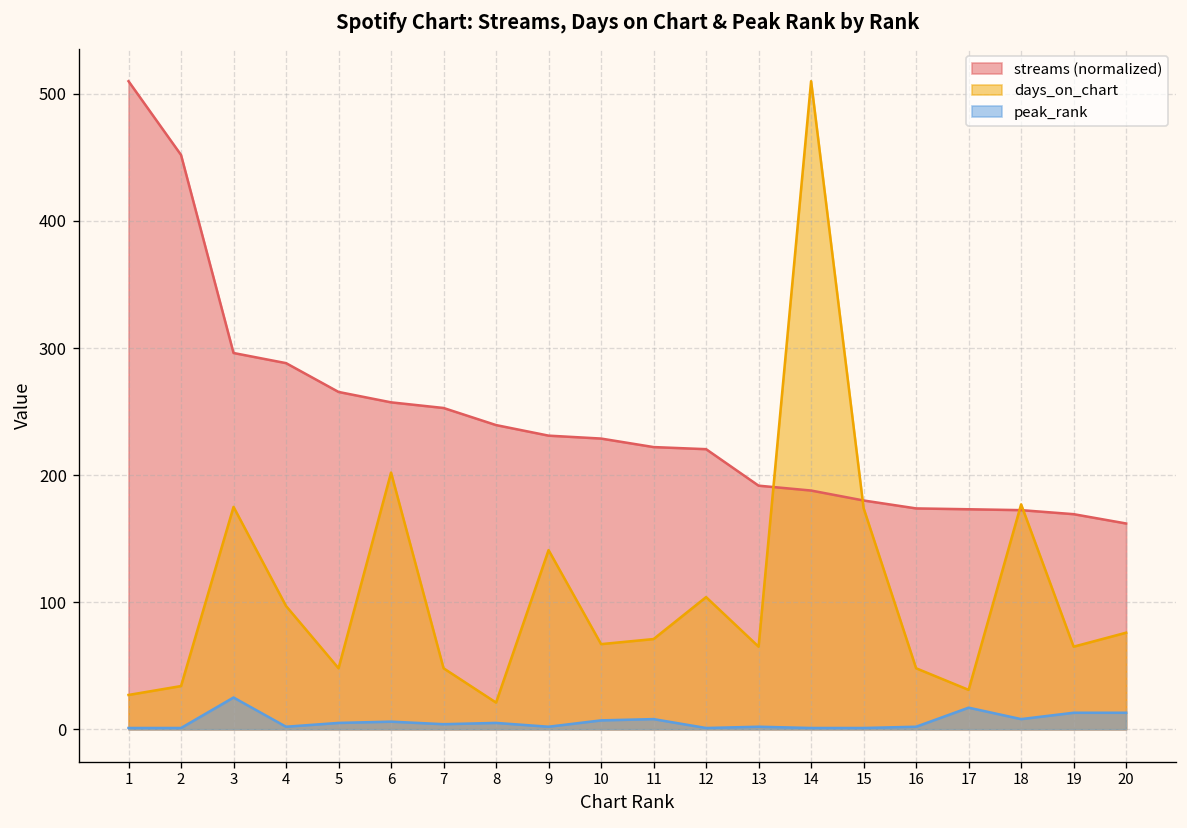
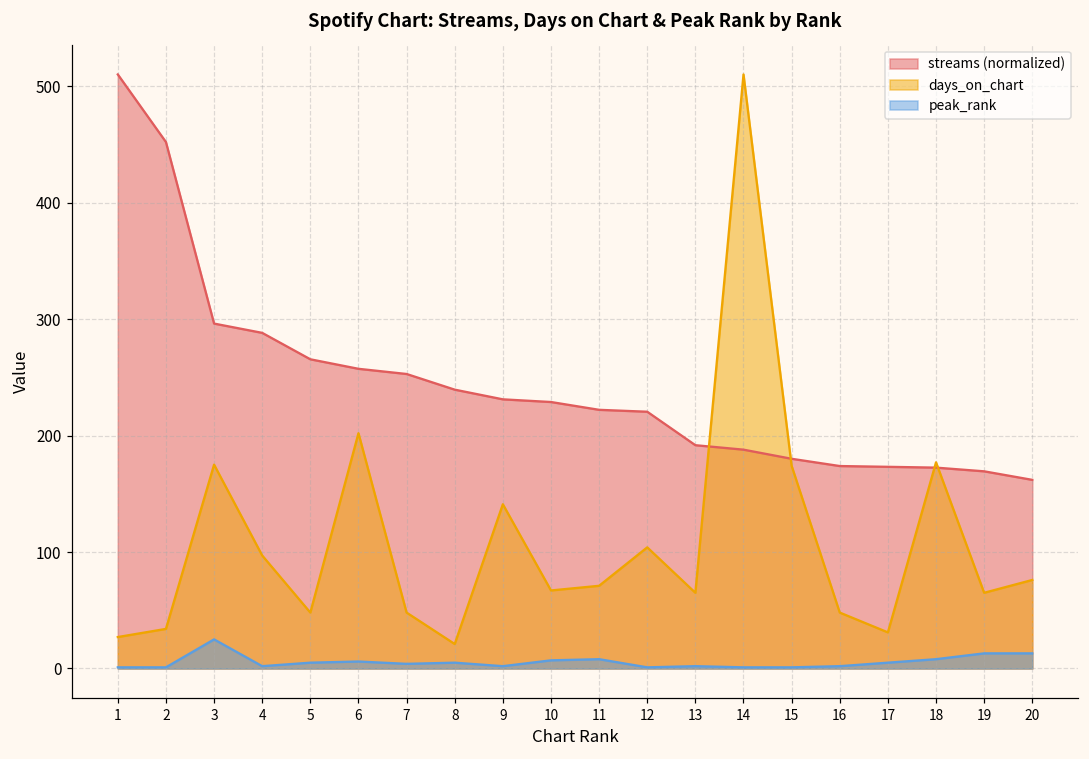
peak_rank, 17: 17 -> 5
